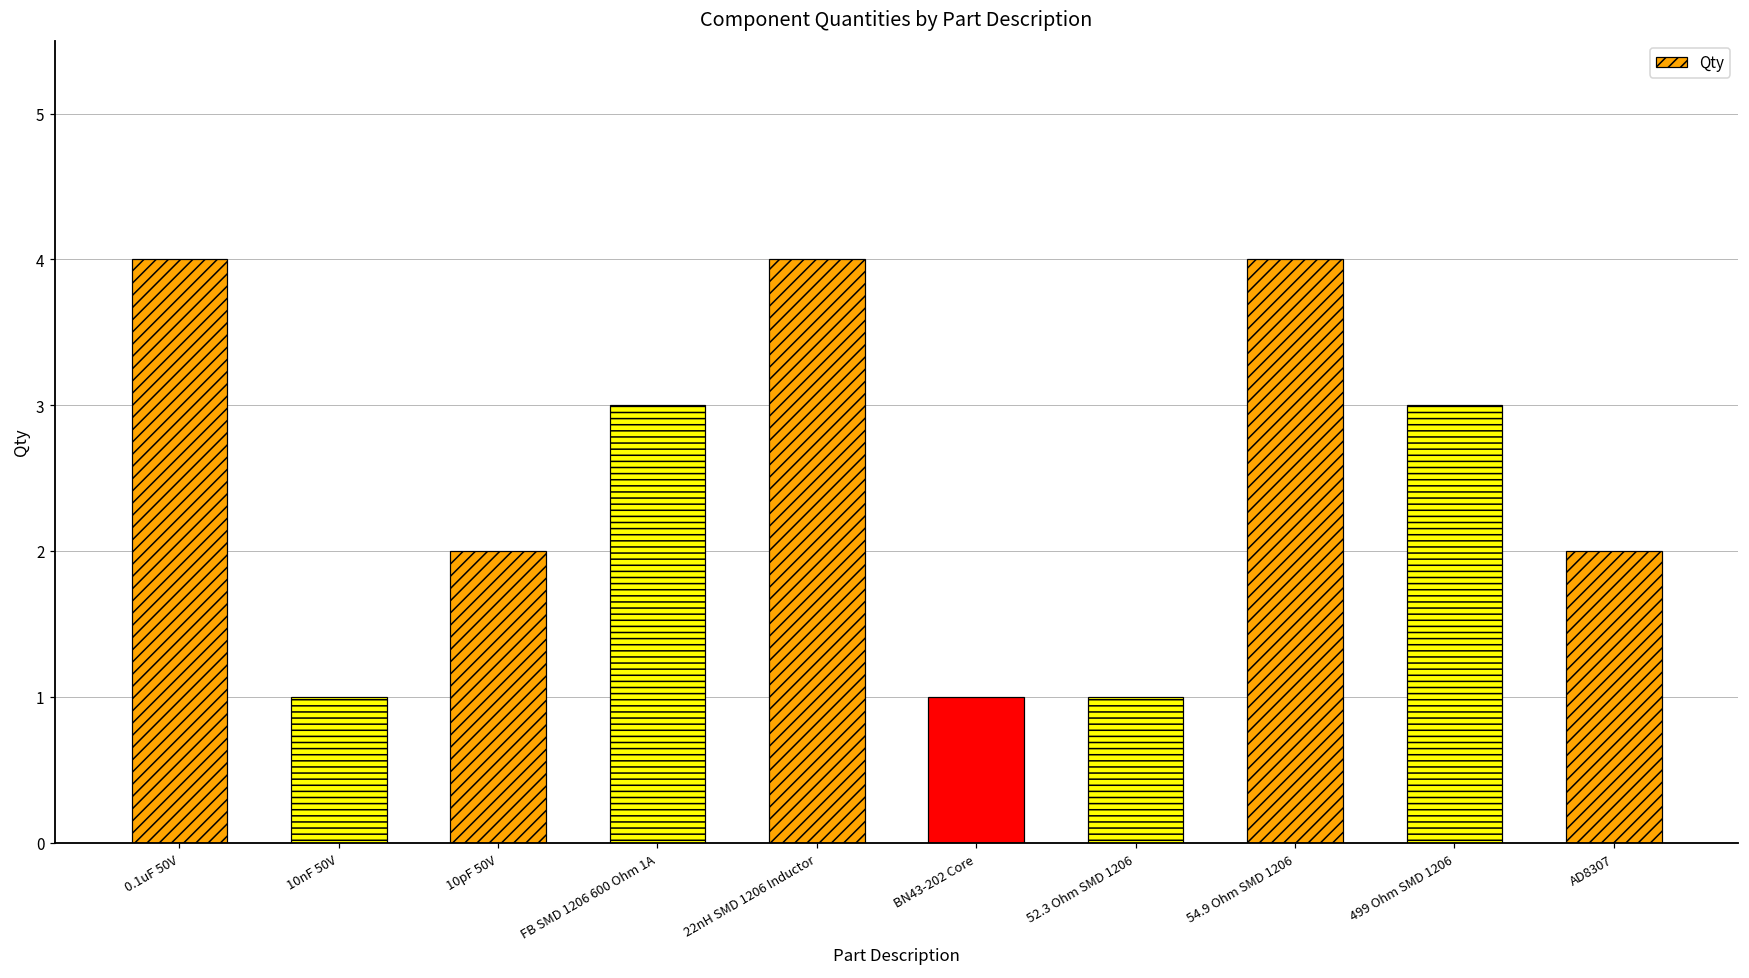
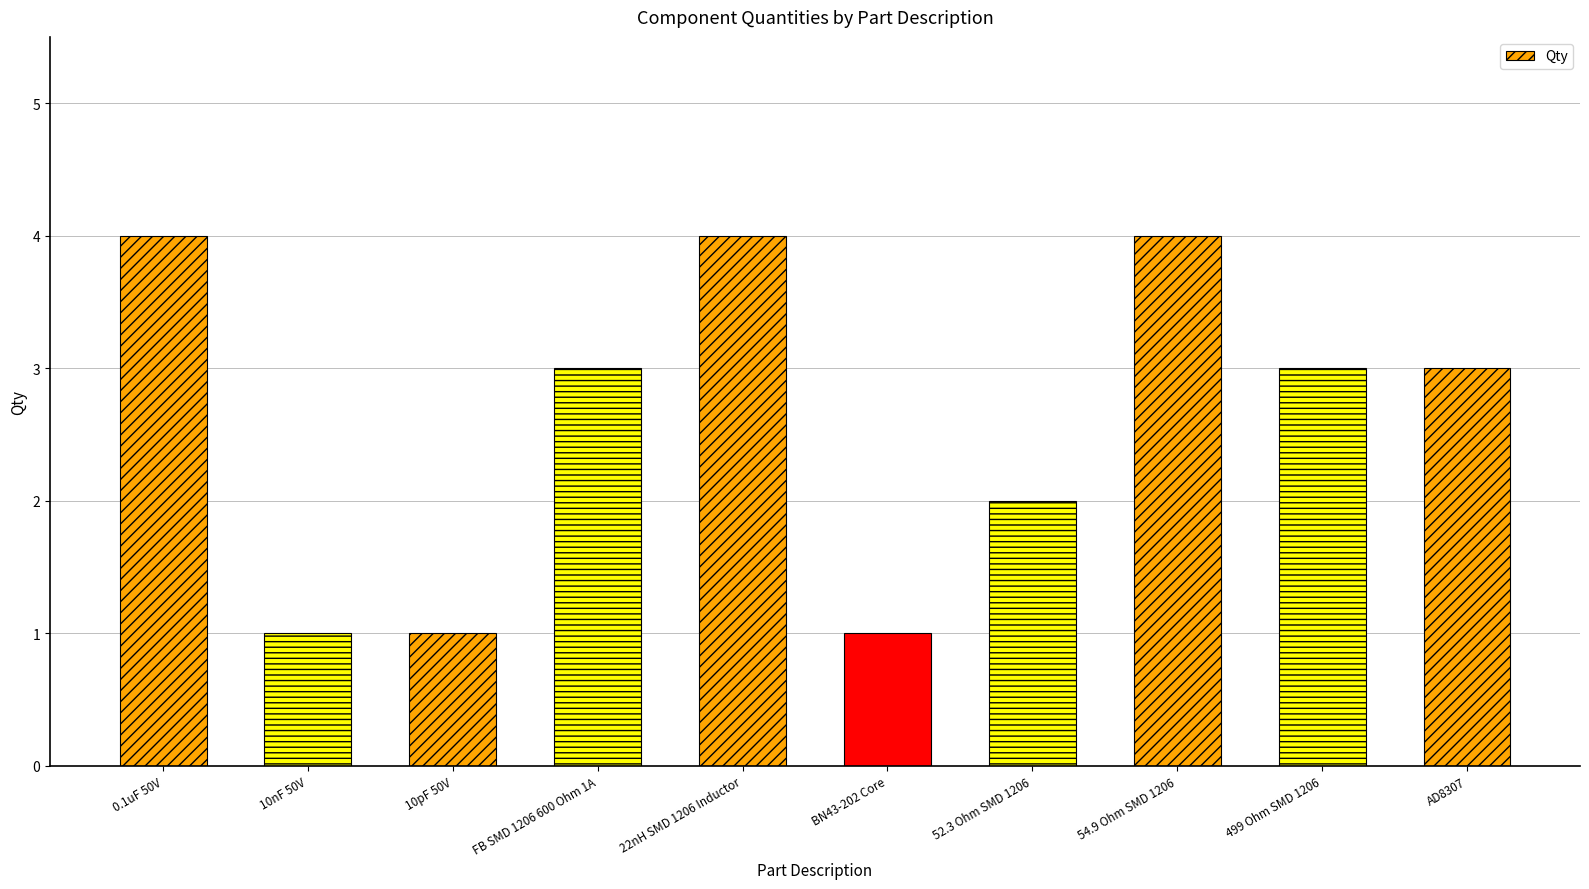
10pF 50V: 2 -> 1
52.3 Ohm SMD 1206: 1 -> 2
AD8307: 2 -> 3
